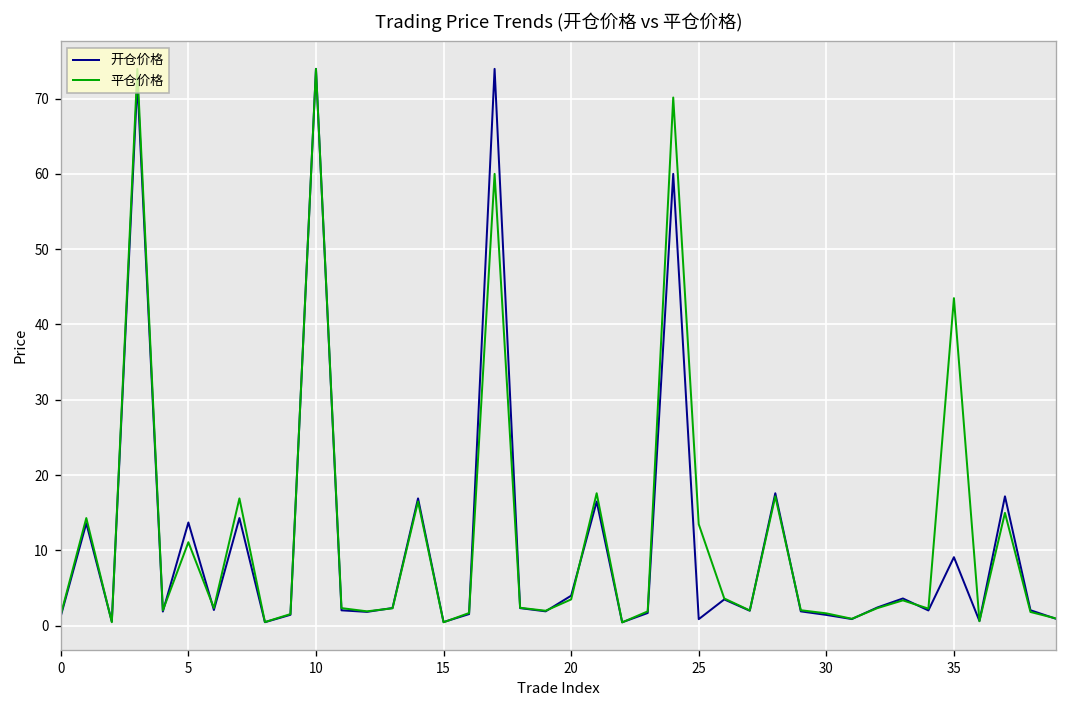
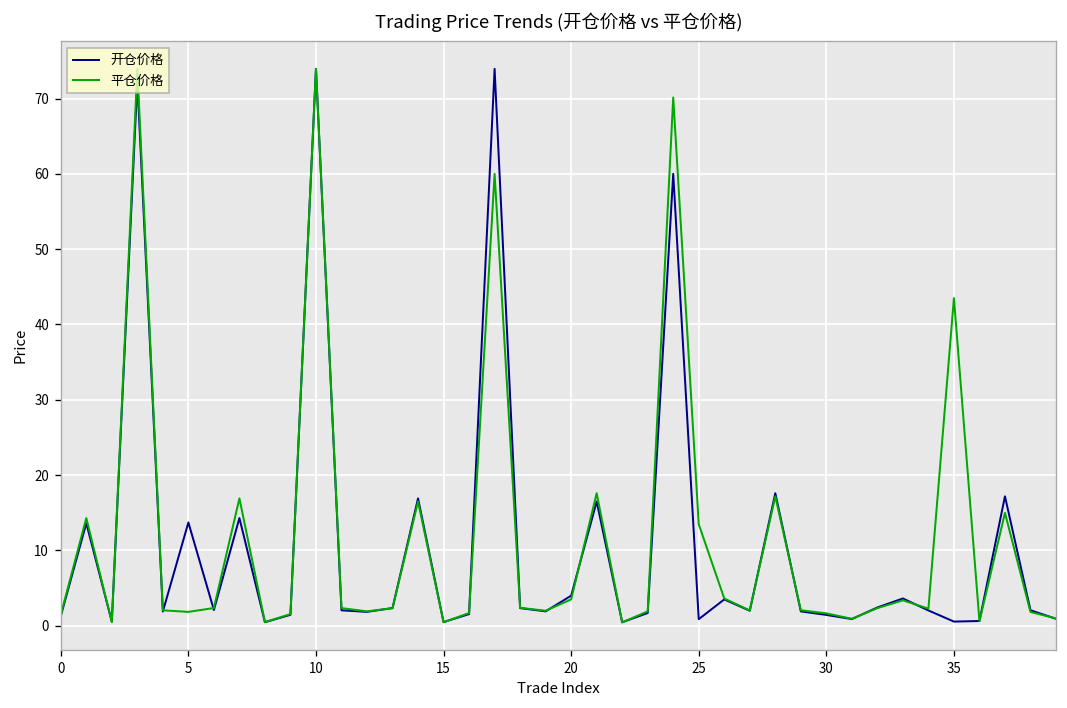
平仓价格, 5: 11 -> 2
开仓价格, 35: 9 -> 1
